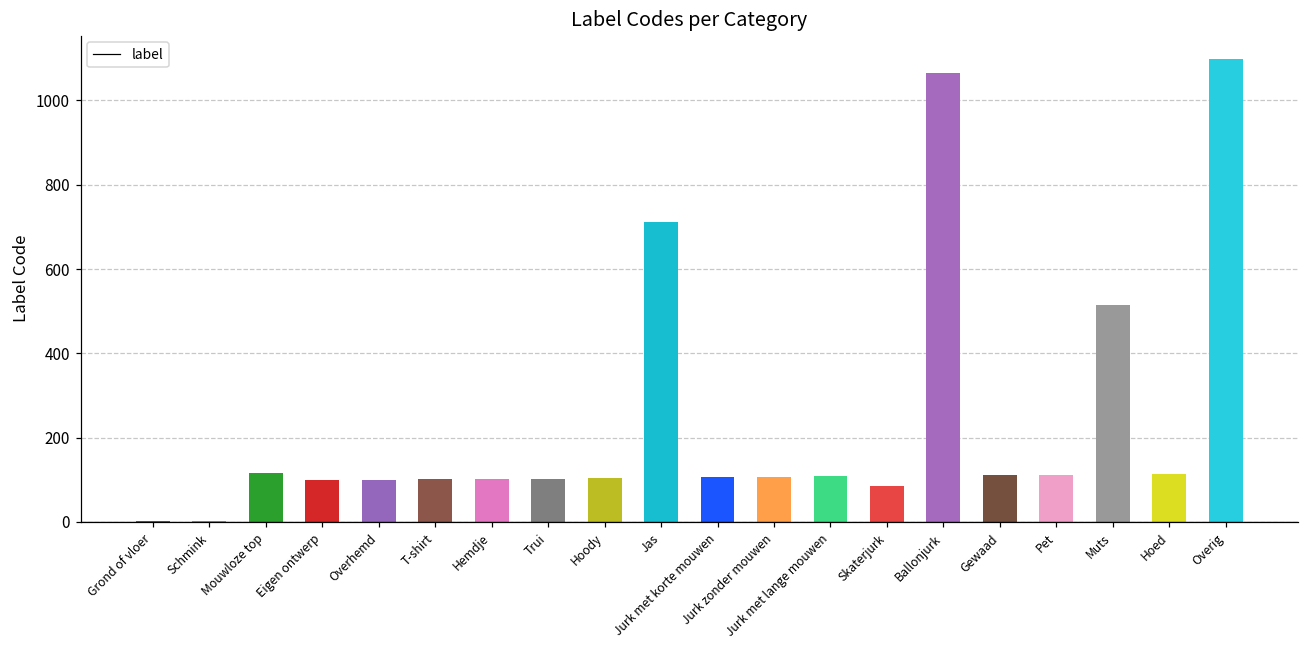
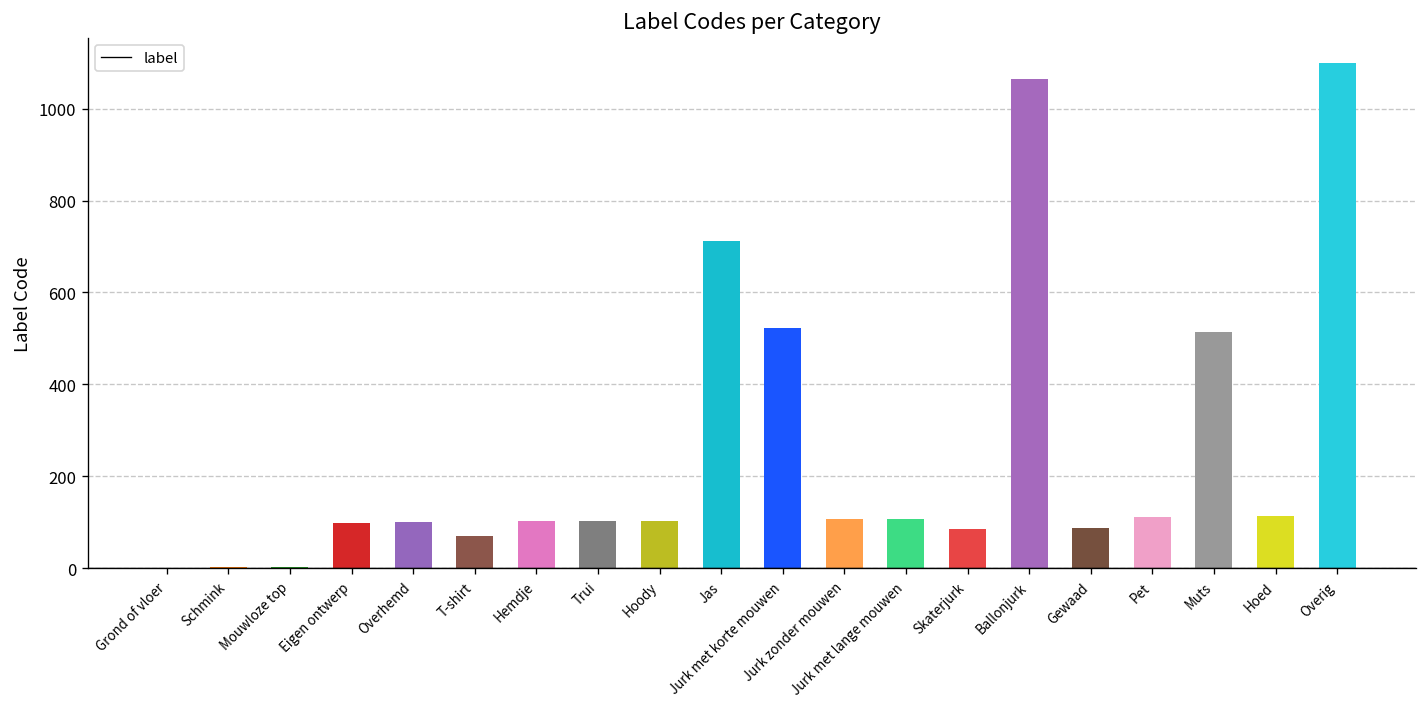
Mouwloze top: 120 -> 0
T-shirt: 100 -> 70
Jurk met korte mouwen: 110 -> 520
Gewaad: 110 -> 90
